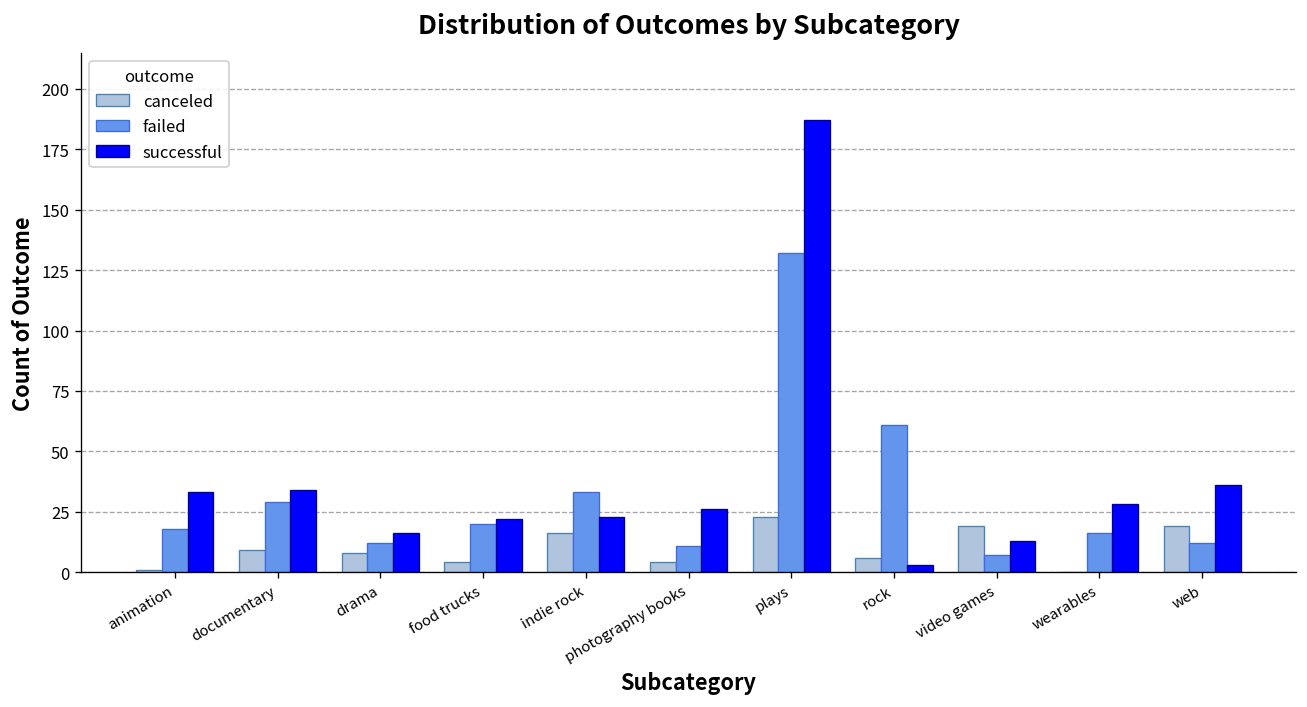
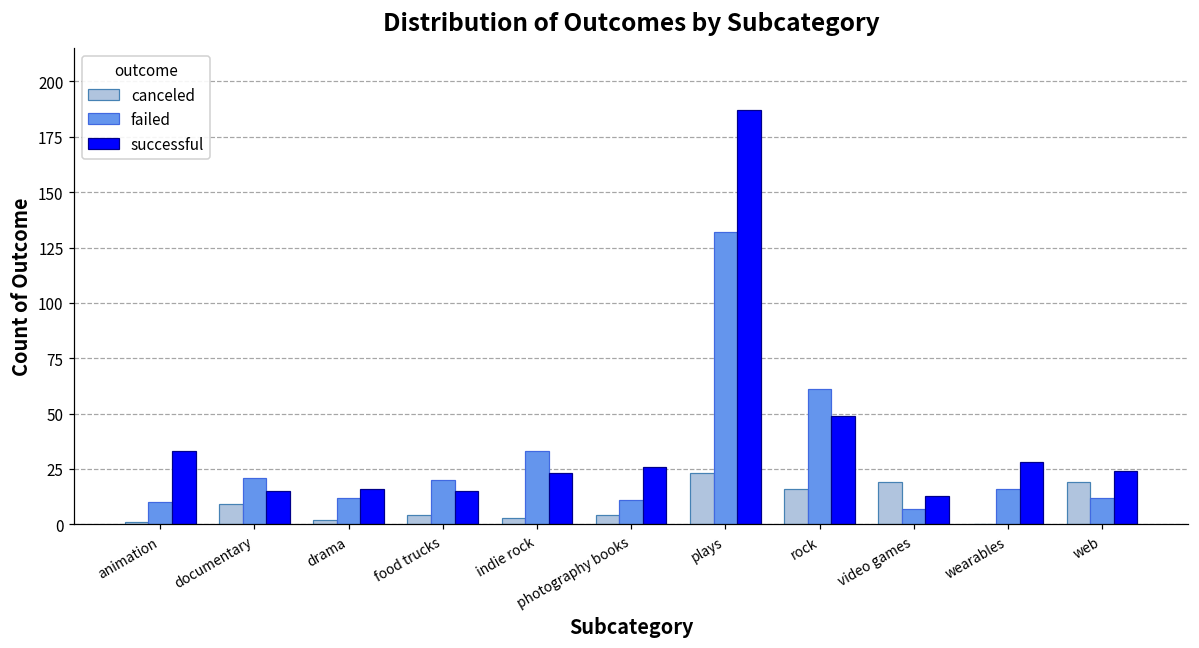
failed, animation: 18 -> 10
failed, documentary: 29 -> 21
successful, documentary: 34 -> 15
canceled, drama: 8 -> 2
successful, food trucks: 22 -> 15
canceled, indie rock: 16 -> 3
canceled, rock: 6 -> 16
successful, rock: 3 -> 49
successful, web: 36 -> 24
